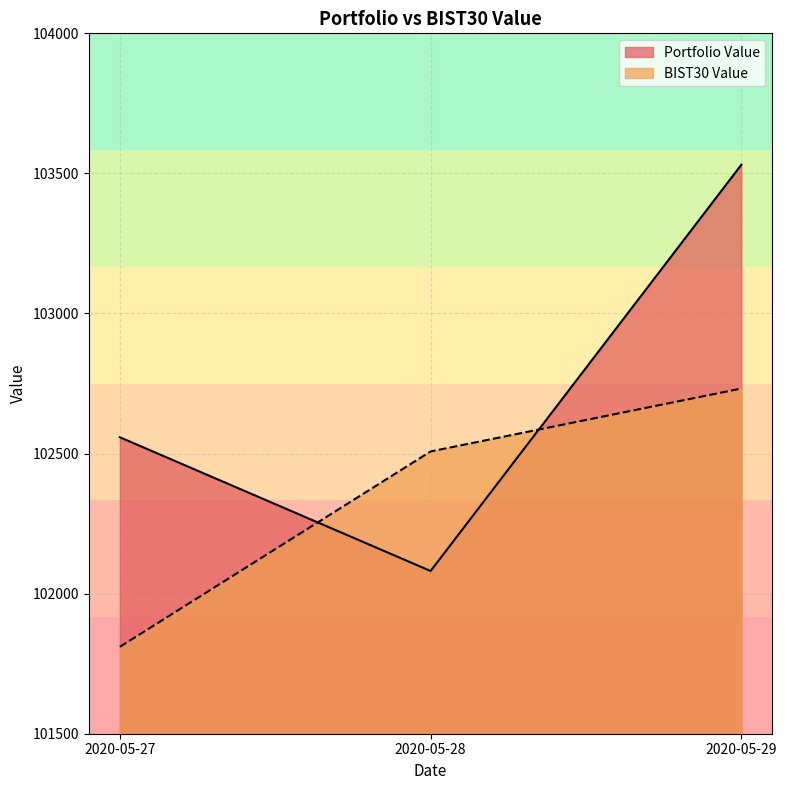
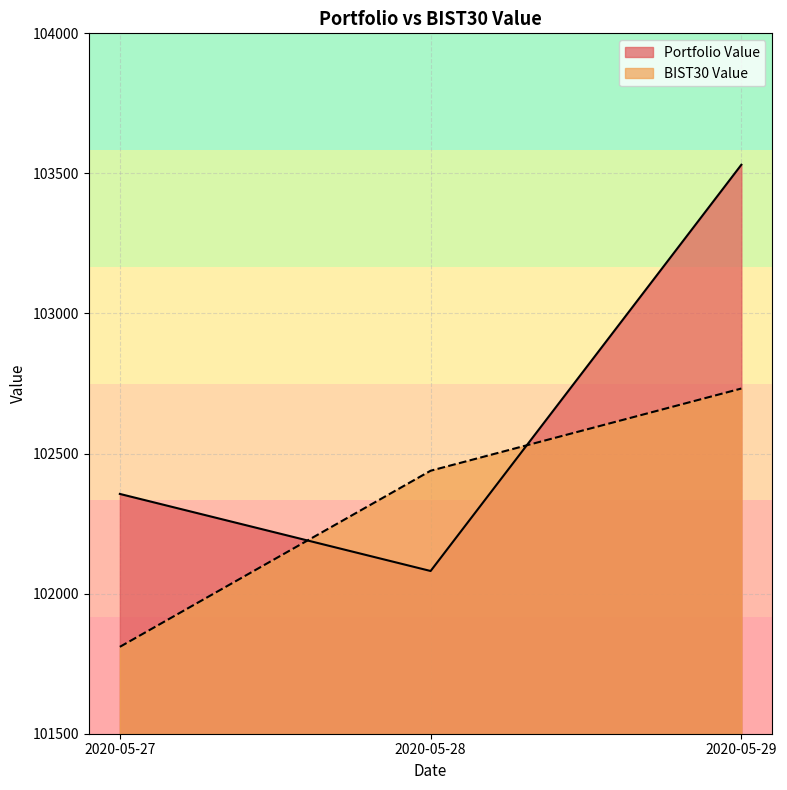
Portfolio Value, 2020-05-27: 102560 -> 102360
BIST30 Value, 2020-05-28: 102510 -> 102440
